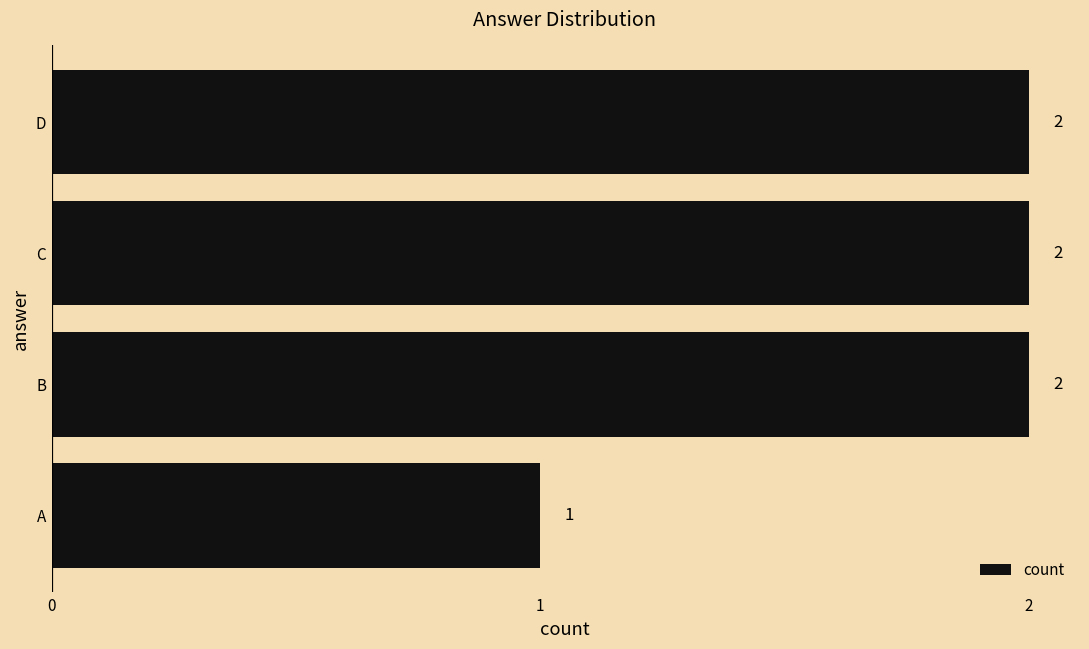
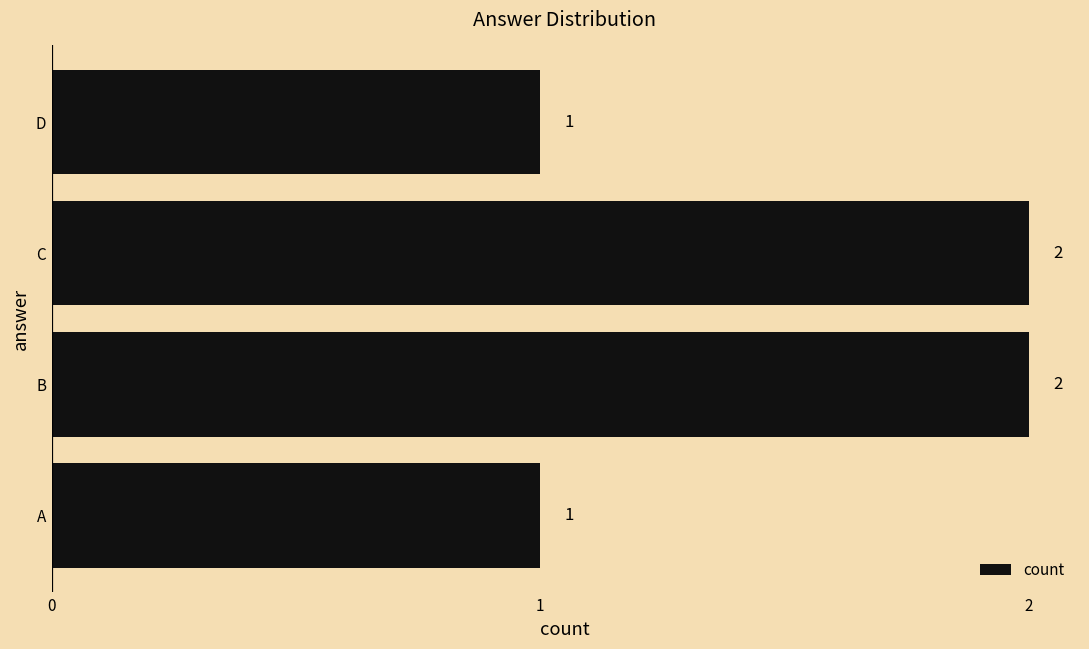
D: 2 -> 1
